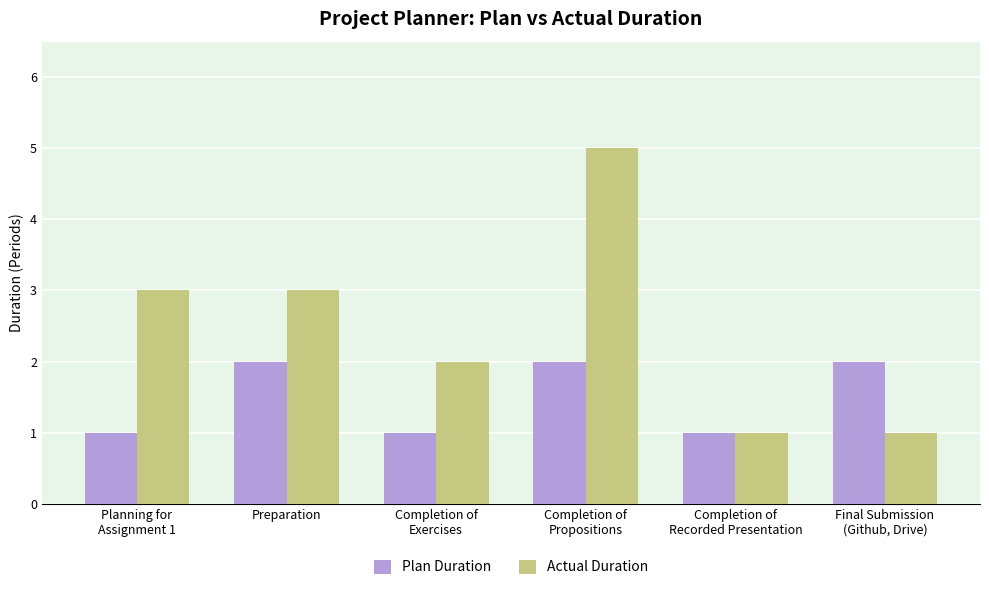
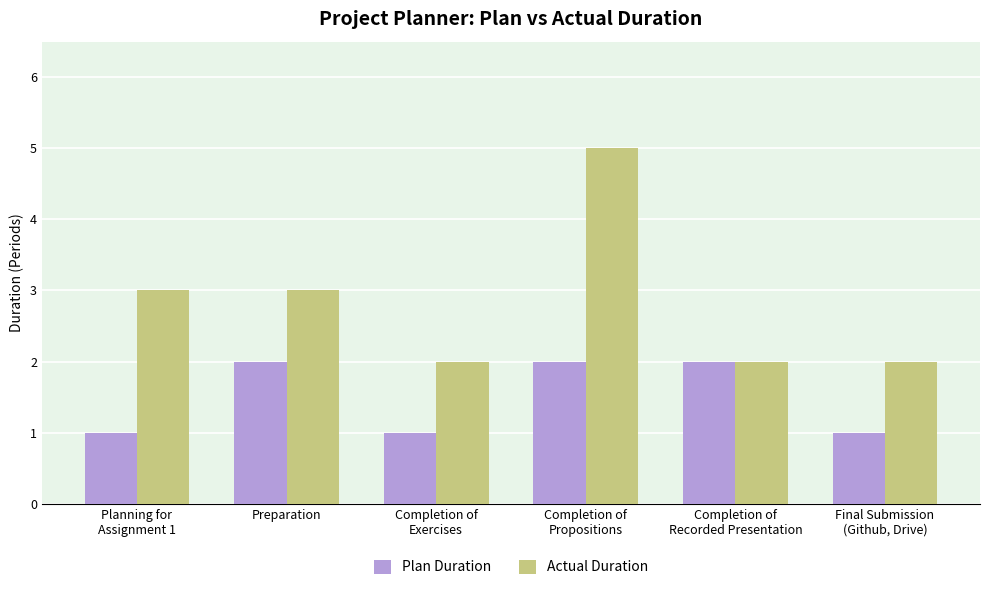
Plan Duration, Completion of Recorded Presentation: 1 -> 2
Actual Duration, Completion of Recorded Presentation: 1 -> 2
Plan Duration, Final Submission (Github, Drive): 2 -> 1
Actual Duration, Final Submission (Github, Drive): 1 -> 2
